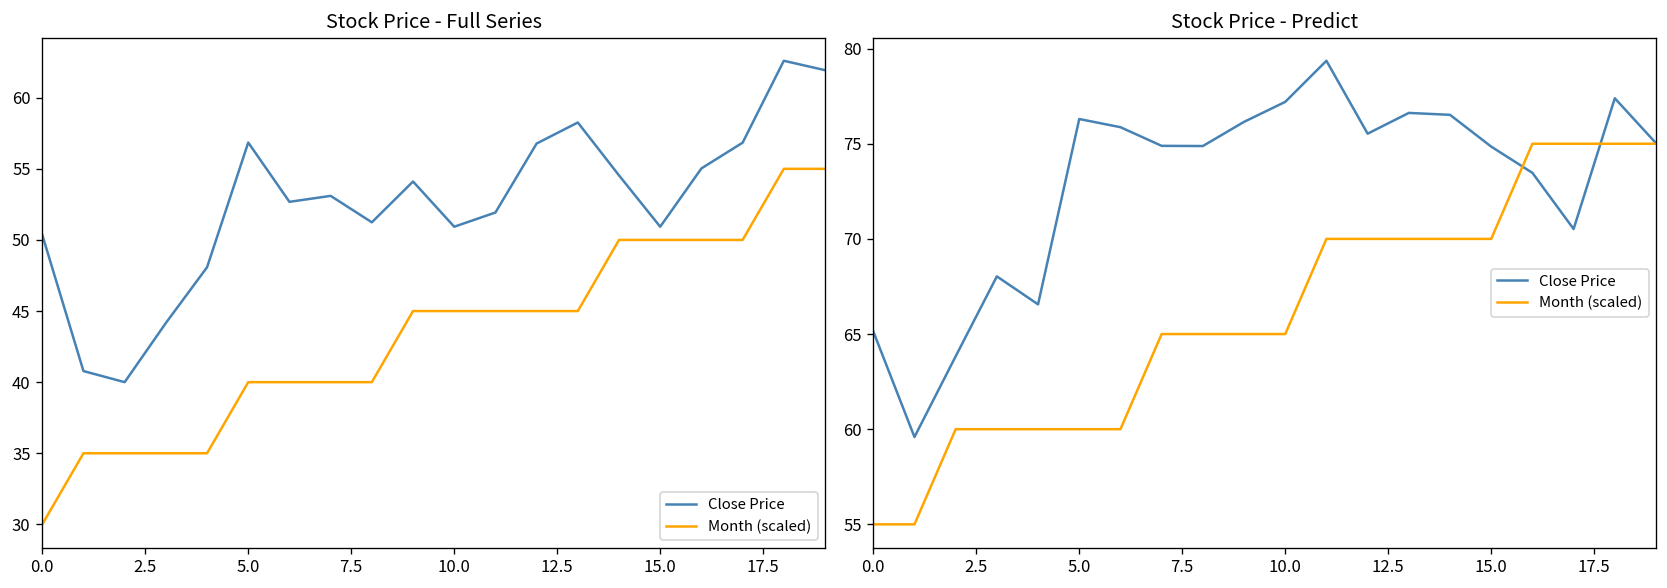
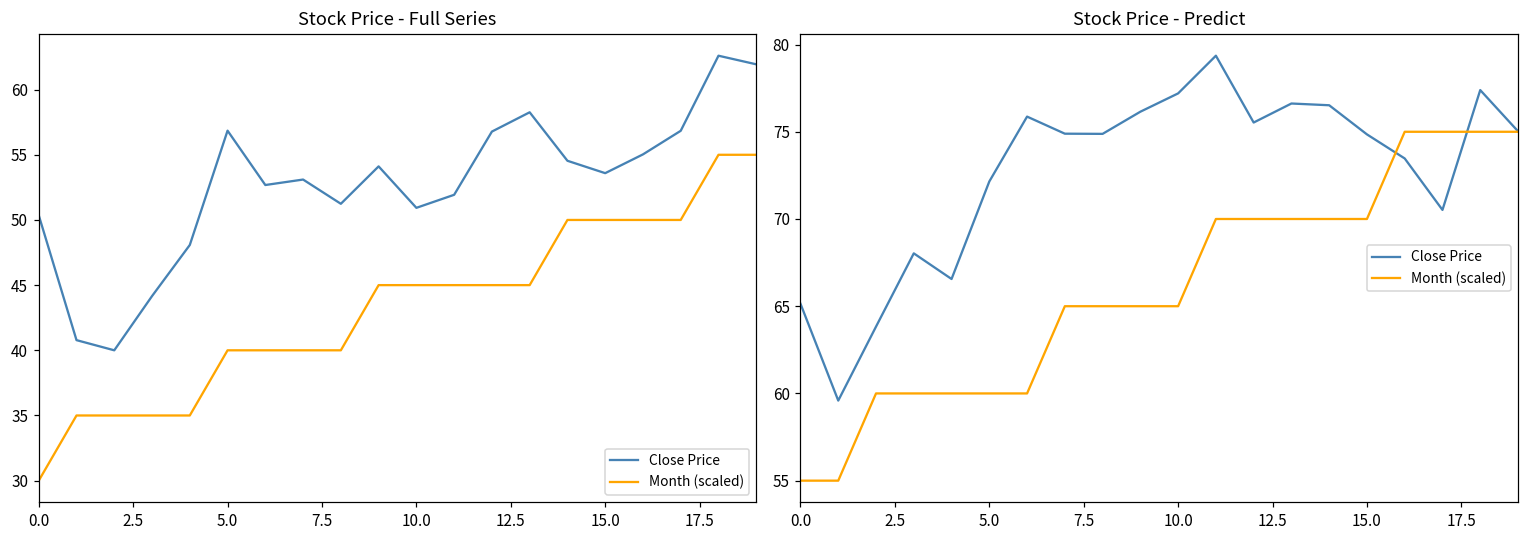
Stock Price - Full Series, Close Price, 15.0: 50.9 -> 53.6
Stock Price - Predict, Close Price, 5.0: 76.3 -> 72.2
